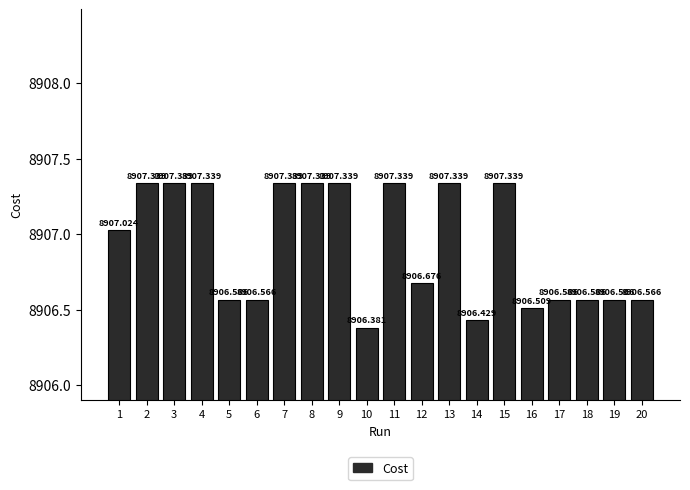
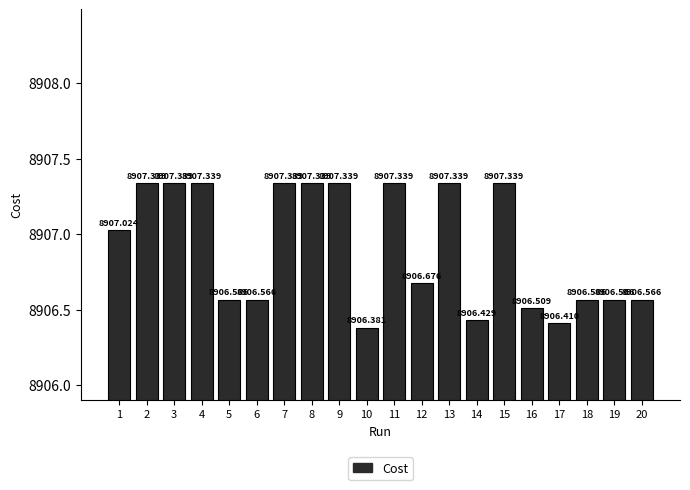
17: 8906.566 -> 8906.410
